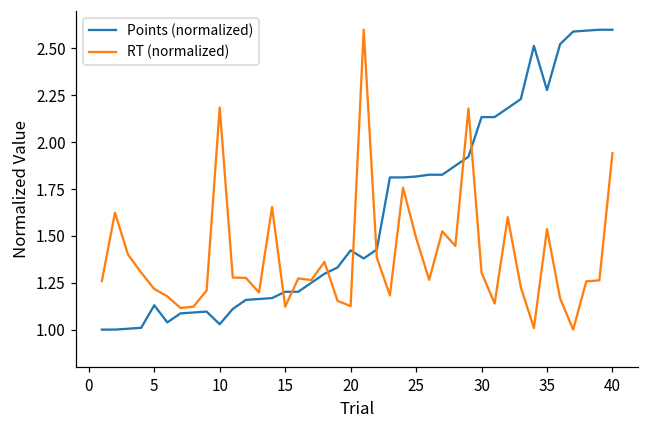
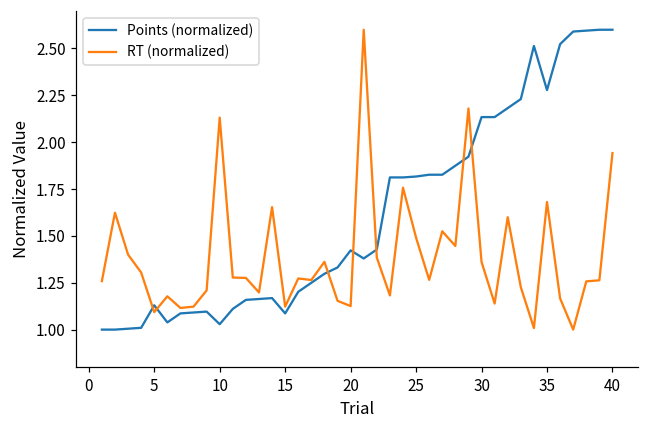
RT (normalized), 5: 1.22 -> 1.09
RT (normalized), 10: 2.19 -> 2.13
Points (normalized), 15: 1.20 -> 1.09
RT (normalized), 30: 1.30 -> 1.36
RT (normalized), 35: 1.54 -> 1.68
